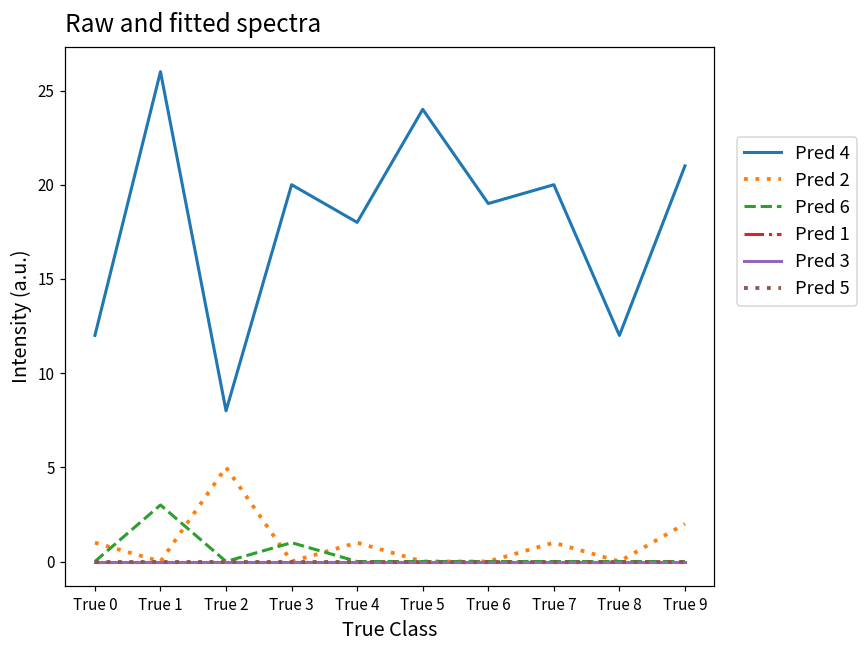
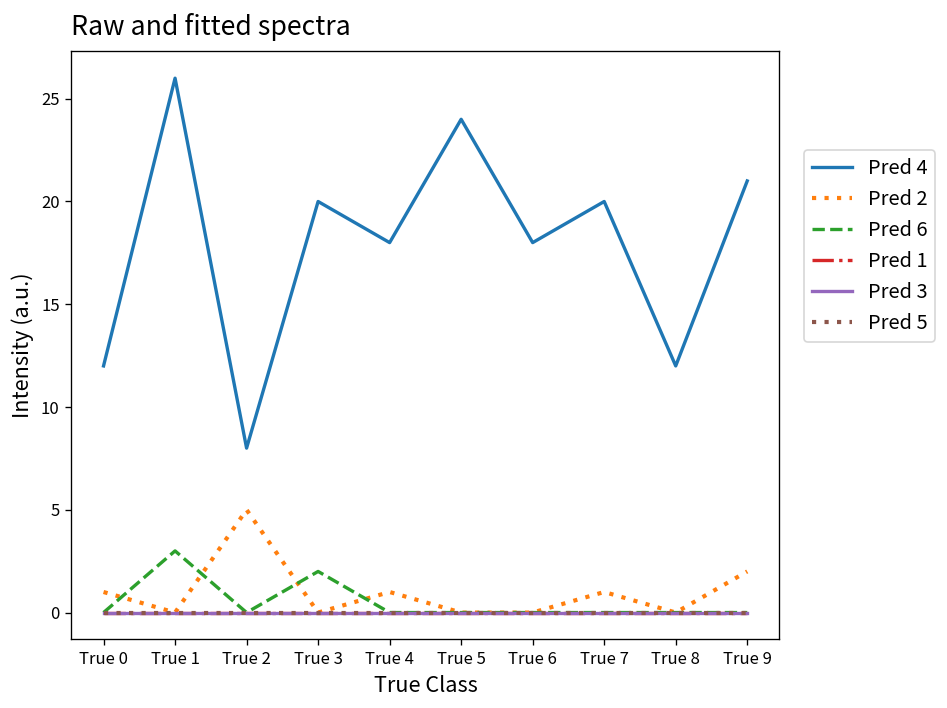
Pred 6, True 3: 1 -> 2
Pred 4, True 6: 19 -> 18
